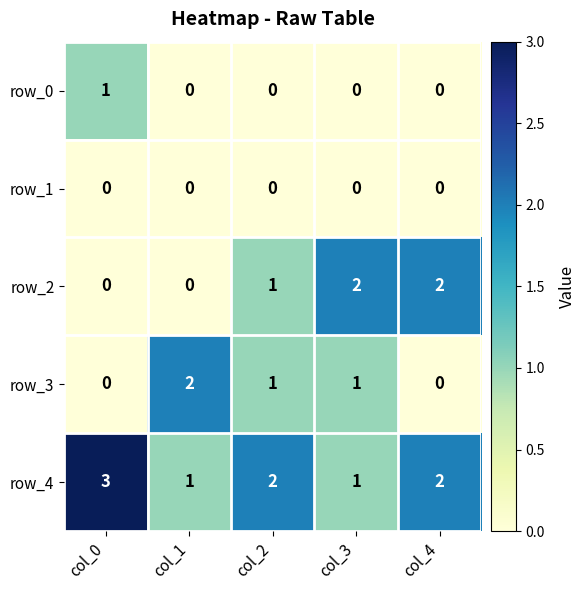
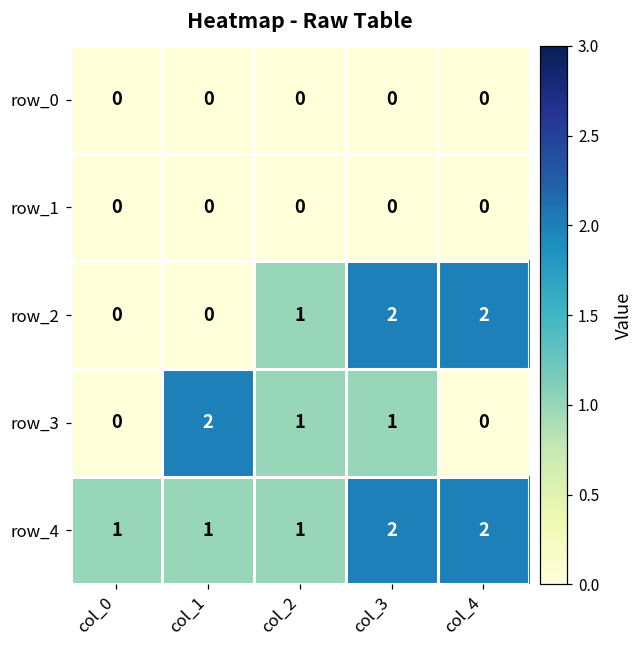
row_0, col_0: 1 -> 0
row_4, col_0: 3 -> 1
row_4, col_2: 2 -> 1
row_4, col_3: 1 -> 2
